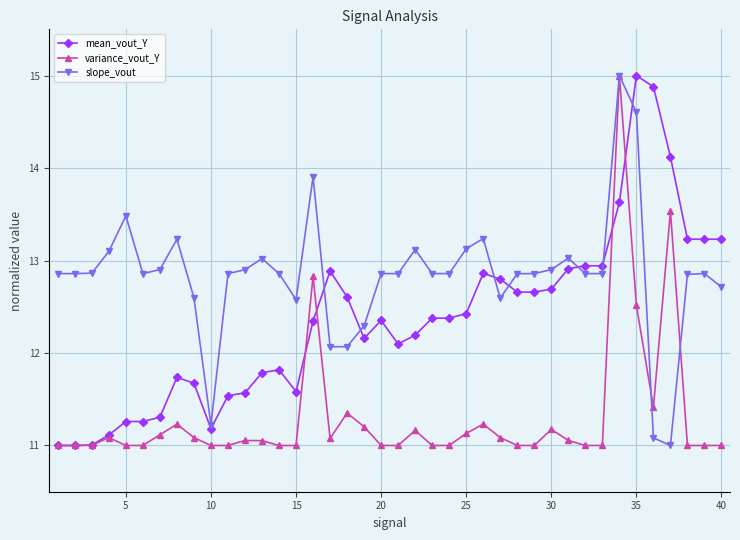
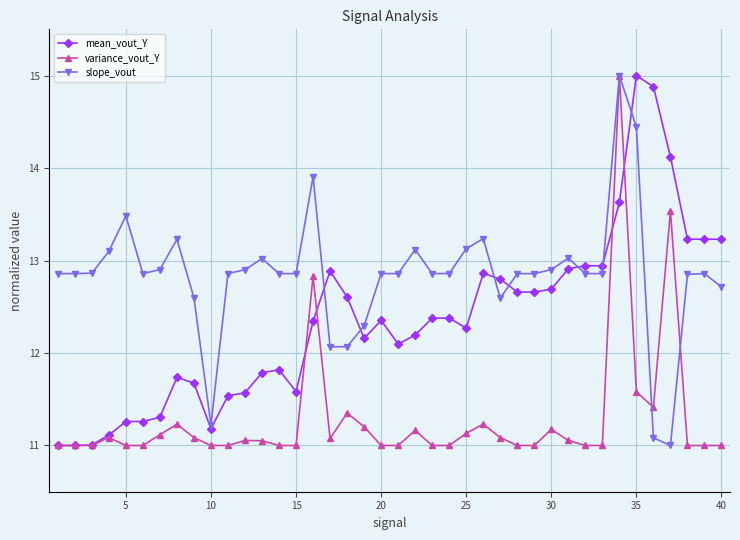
slope_vout, 15: 12.6 -> 12.9
mean_vout_Y, 25: 12.4 -> 12.3
variance_vout_Y, 35: 12.5 -> 11.6
slope_vout, 35: 14.6 -> 14.4
